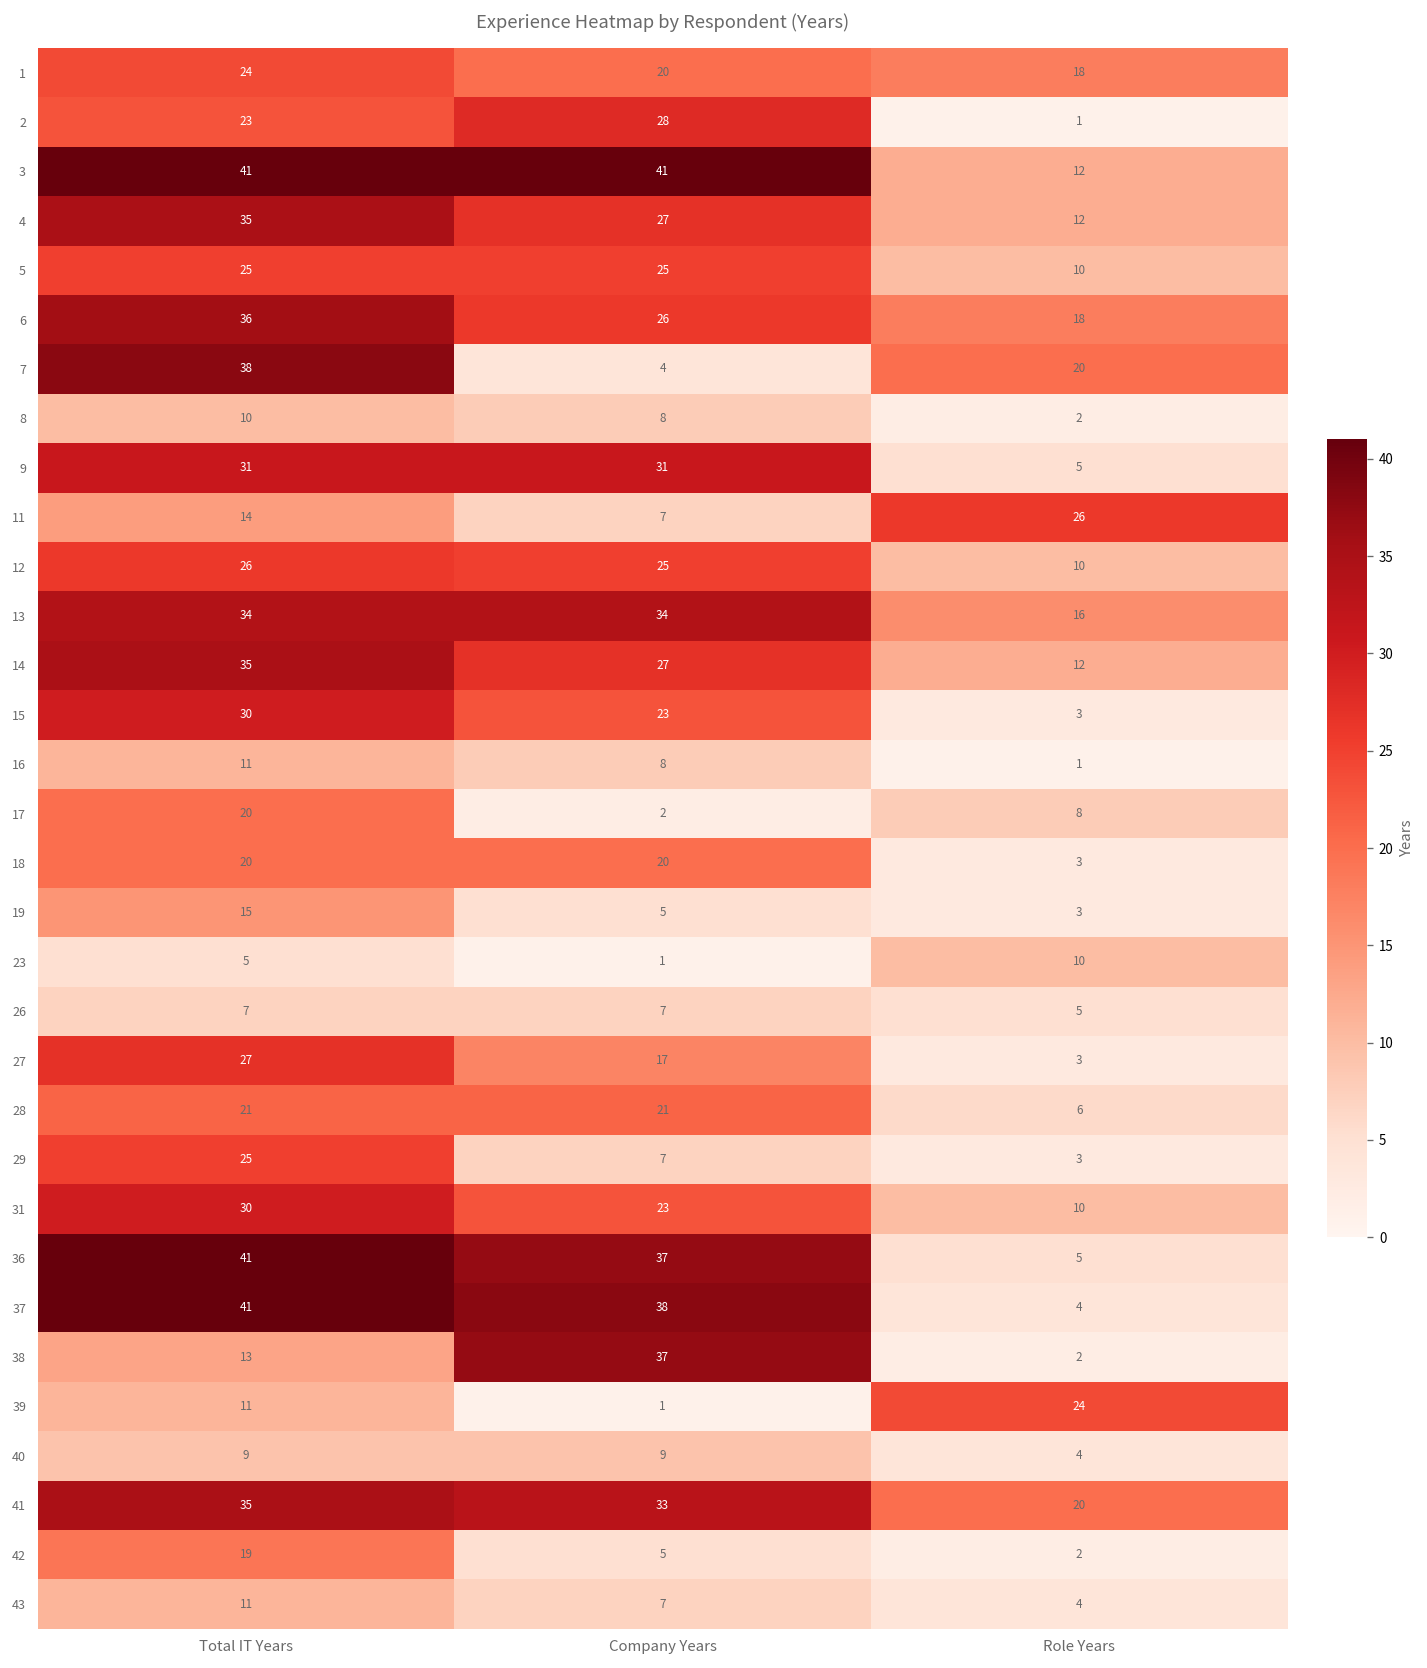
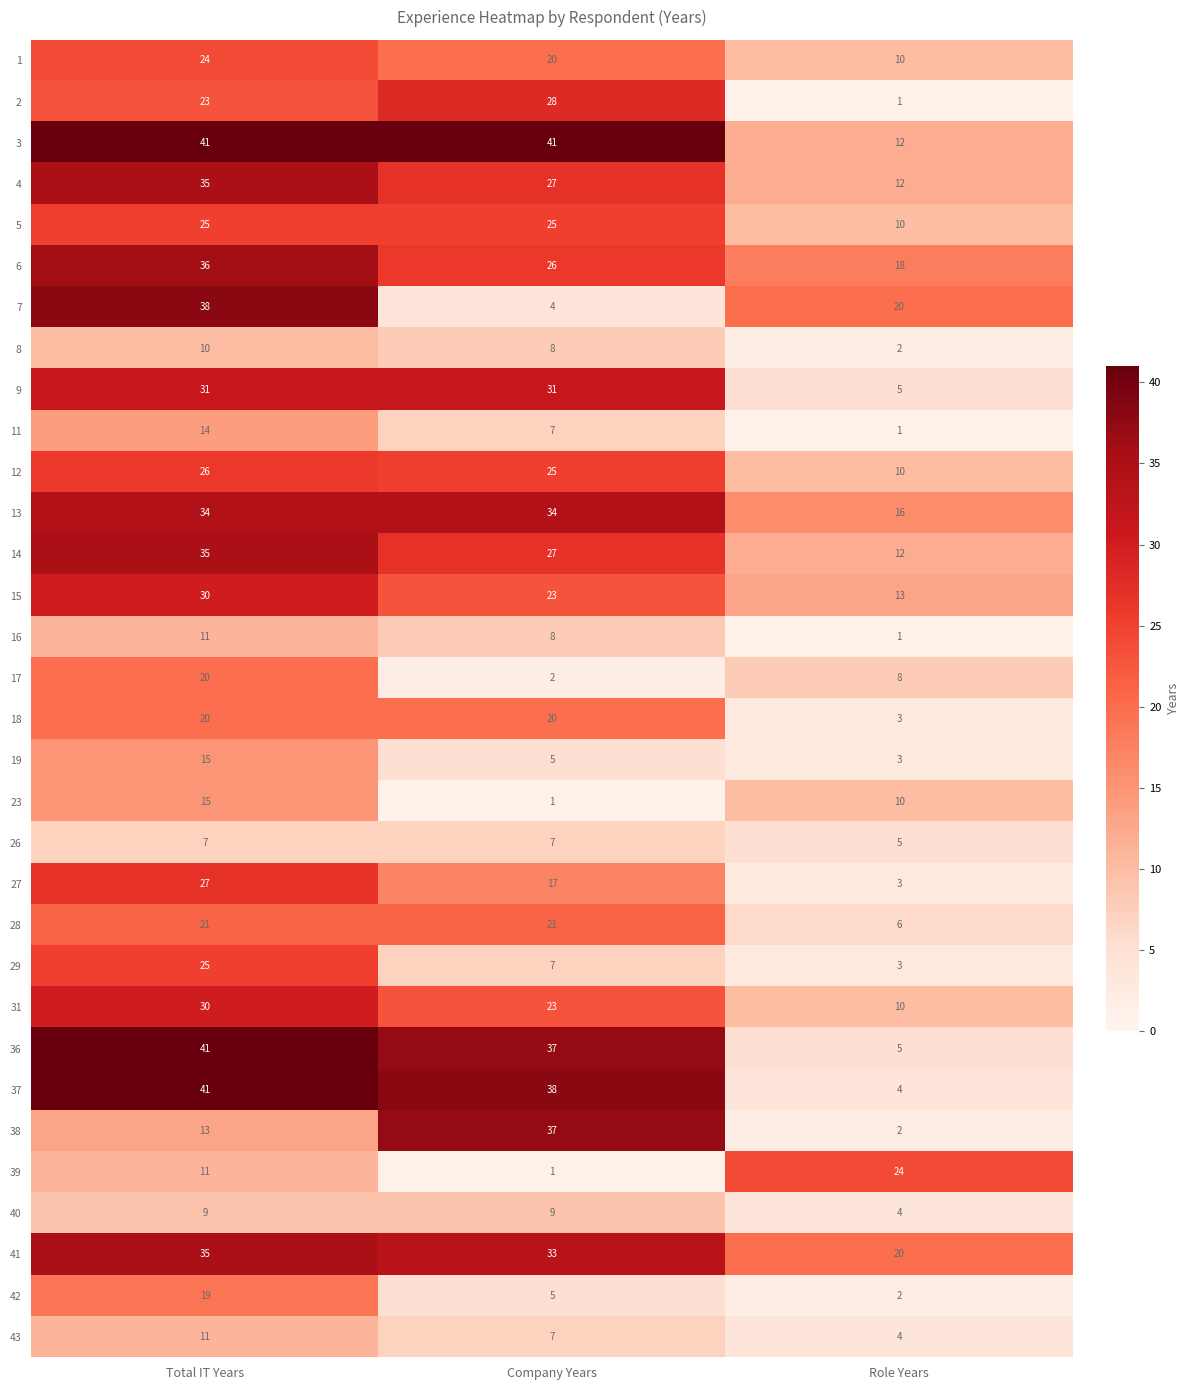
1, Role Years: 18 -> 10
11, Role Years: 26 -> 1
15, Role Years: 3 -> 13
23, Total IT Years: 5 -> 15
